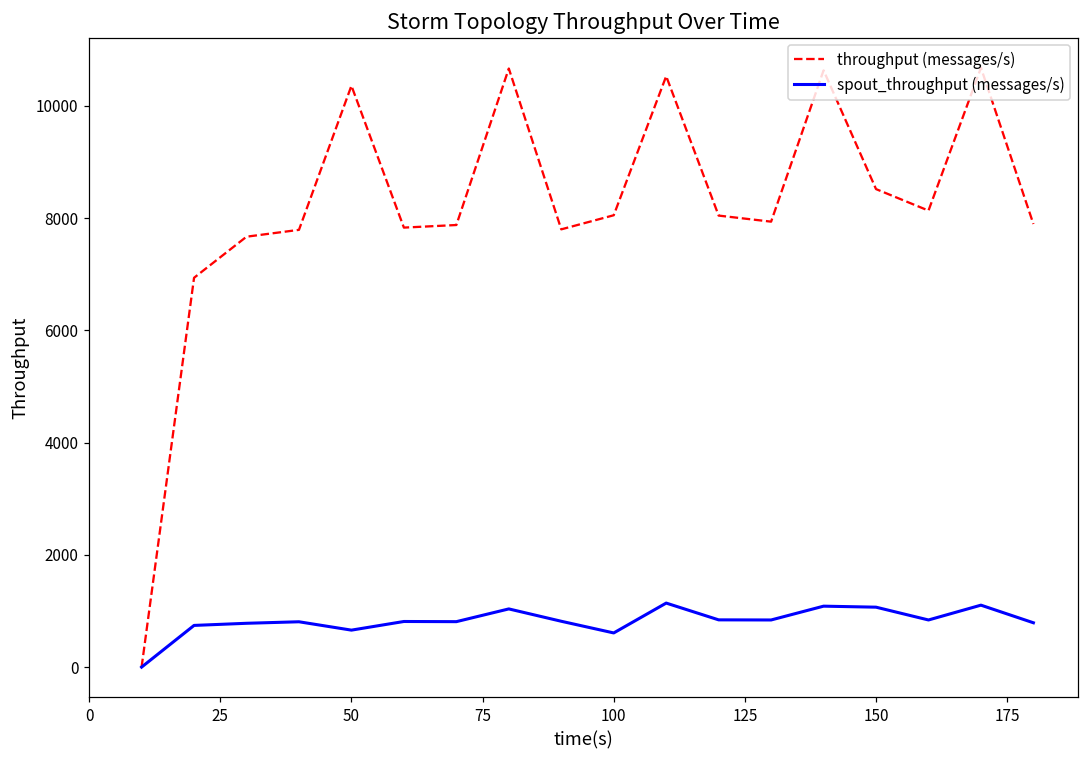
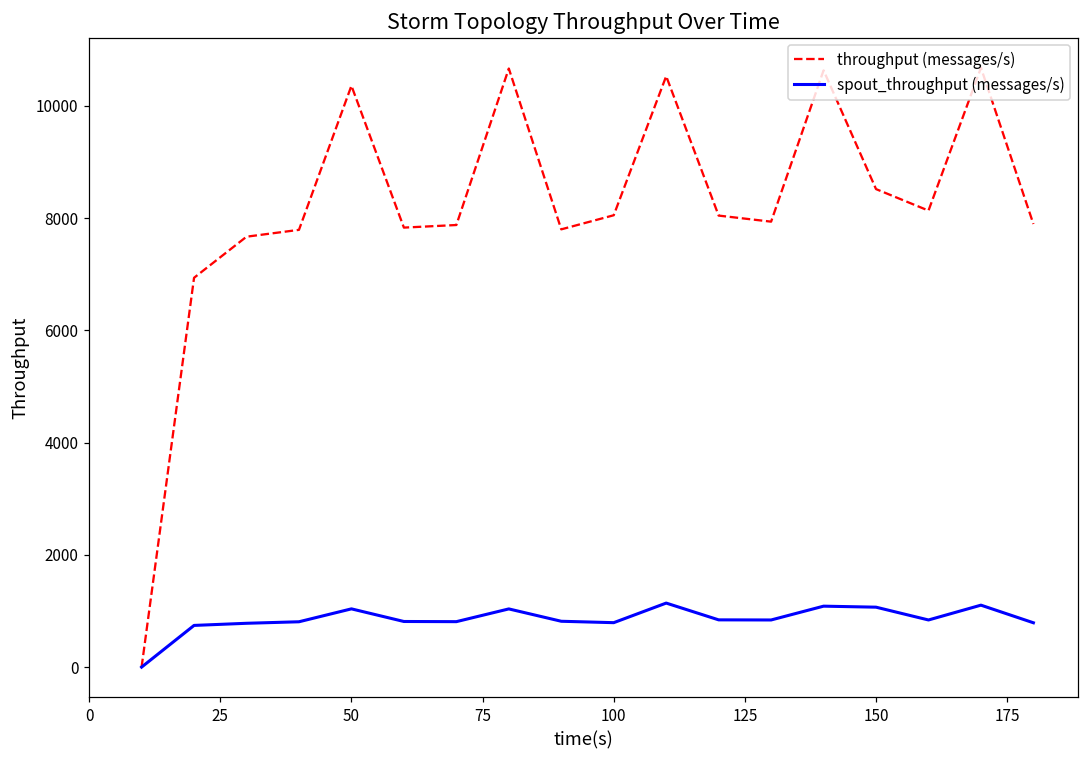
spout_throughput (messages/s), 50: 700 -> 1000
spout_throughput (messages/s), 100: 600 -> 800
